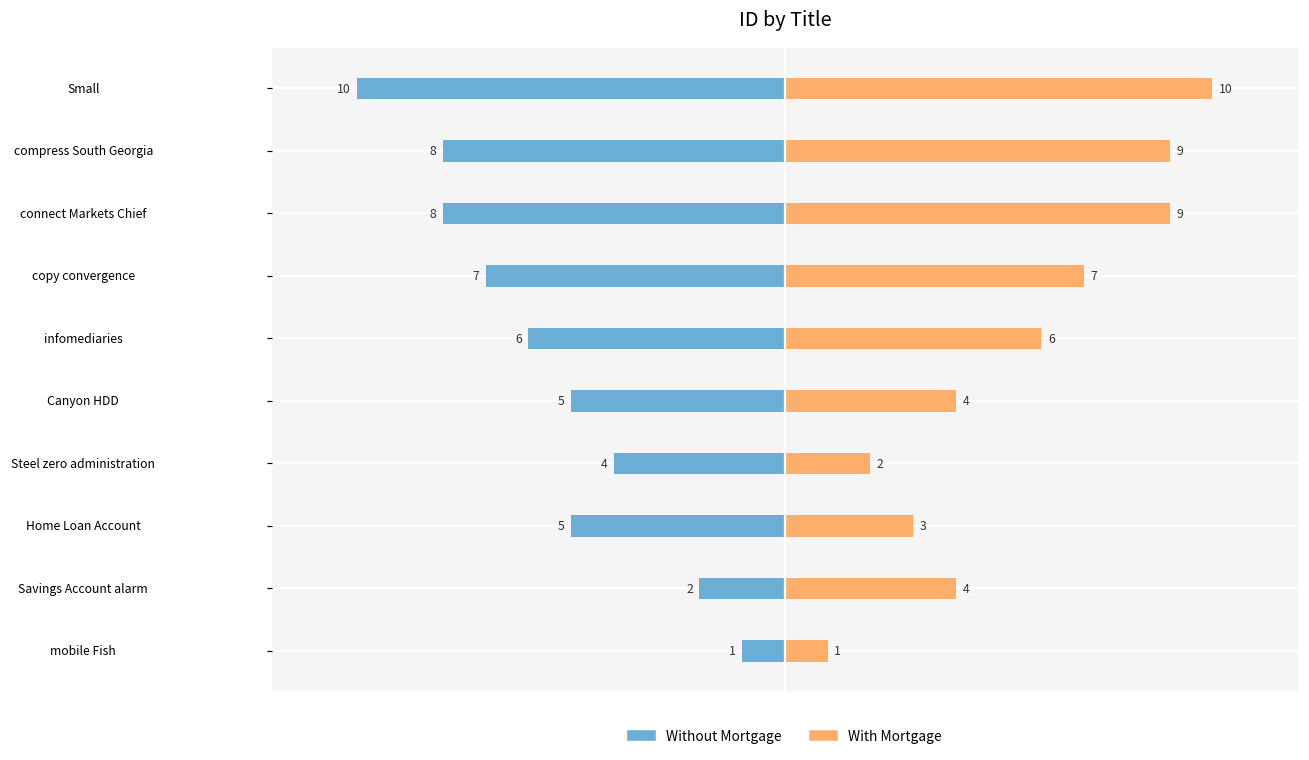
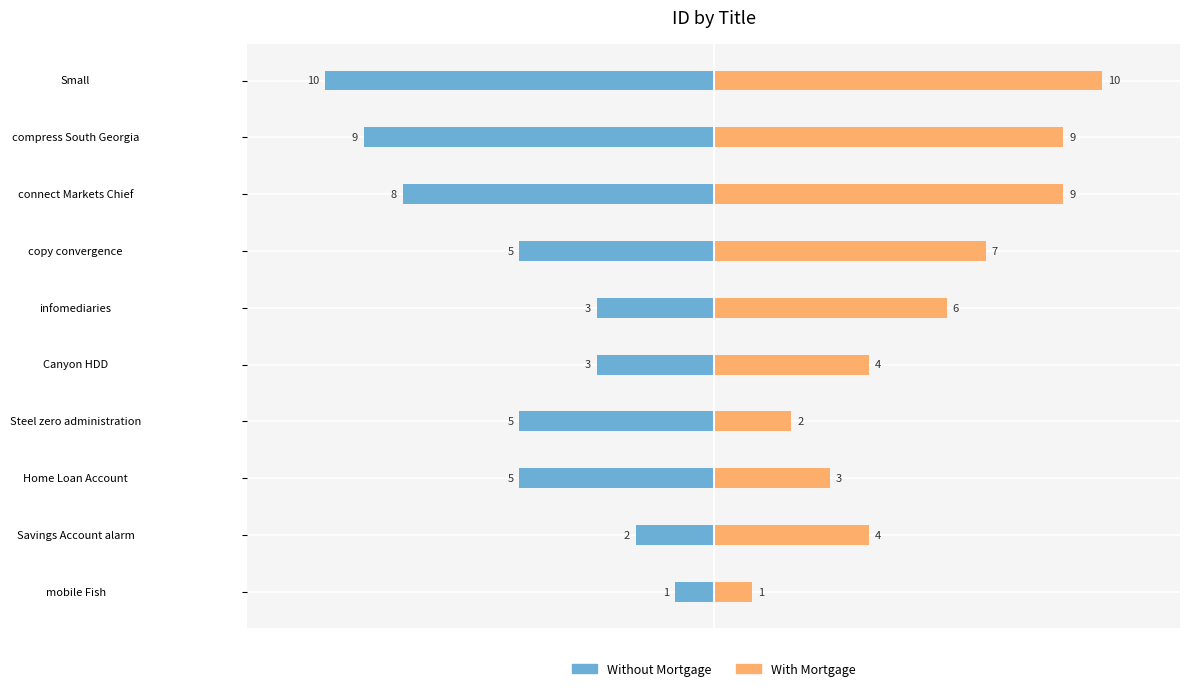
Without Mortgage, compress South Georgia: 8 -> 9
Without Mortgage, copy convergence: 7 -> 5
Without Mortgage, infomediaries: 6 -> 3
Without Mortgage, Canyon HDD: 5 -> 3
Without Mortgage, Steel zero administration: 4 -> 5
